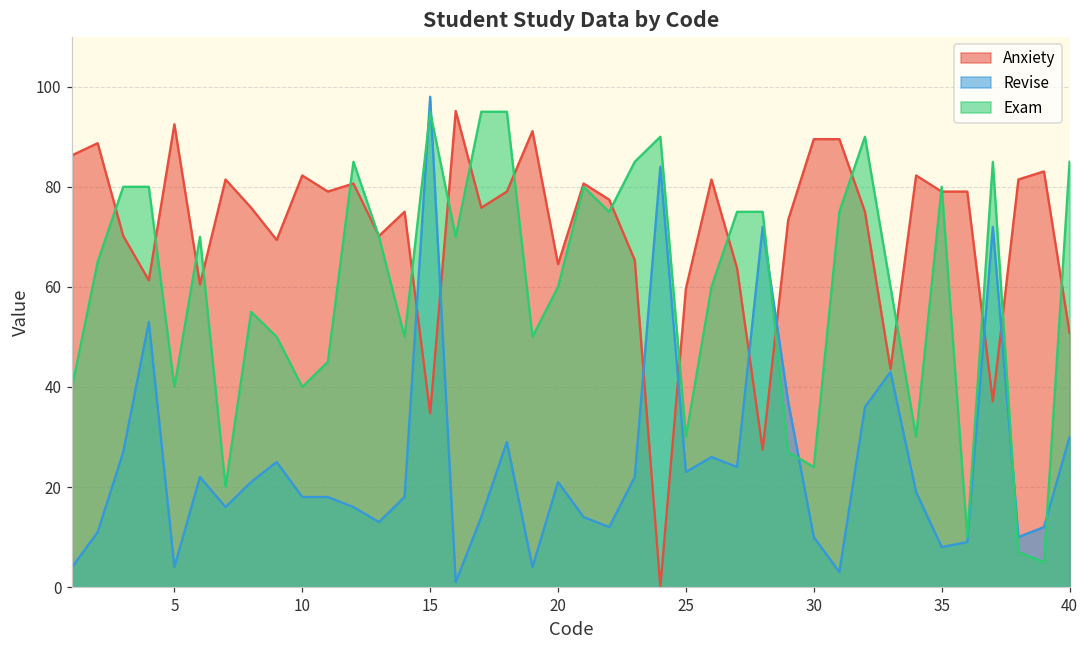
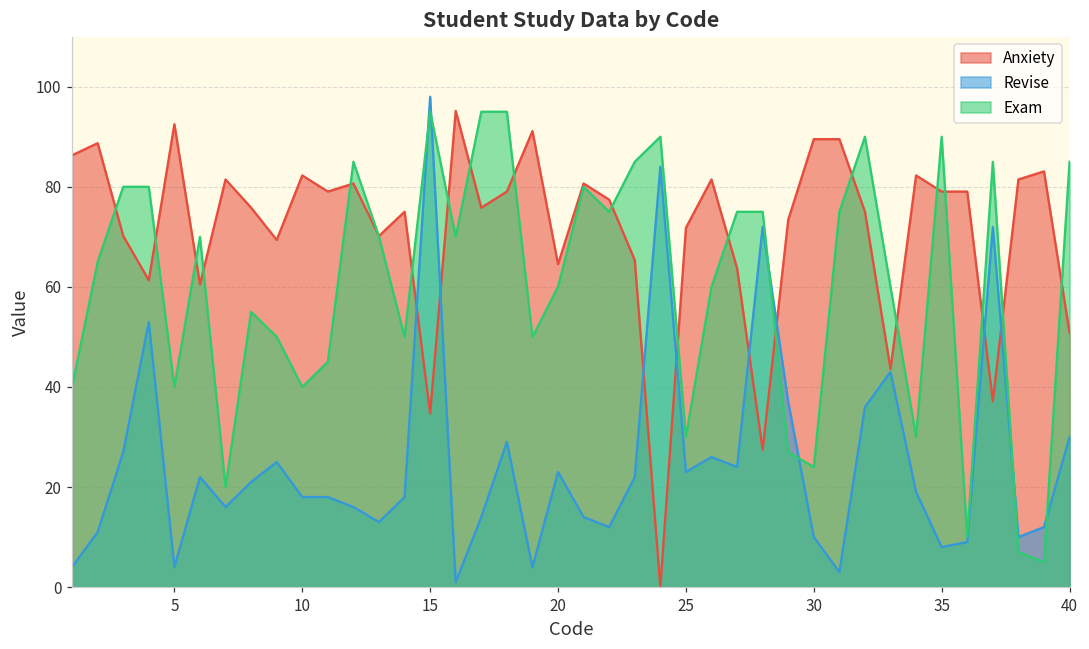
Revise, 20: 21 -> 23
Anxiety, 25: 60 -> 72
Exam, 35: 80 -> 90
